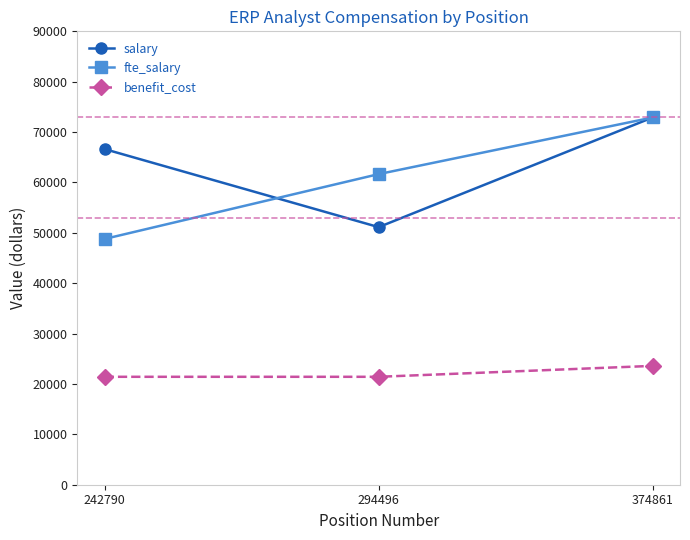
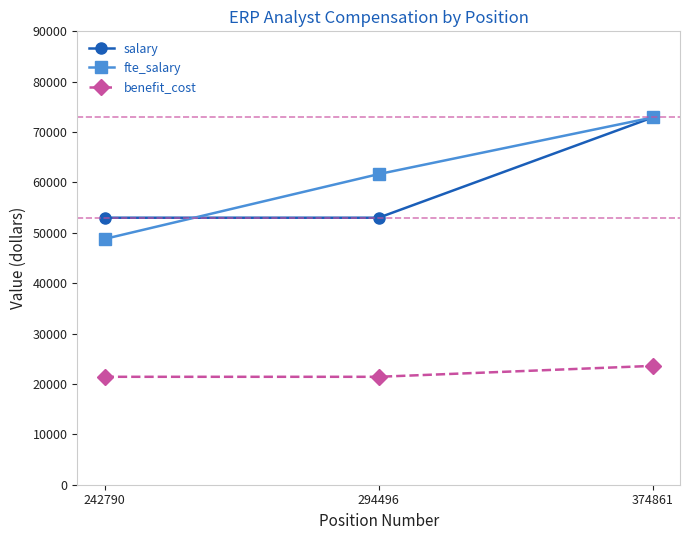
salary, 242790: 67000 -> 53000
salary, 294496: 51000 -> 53000
